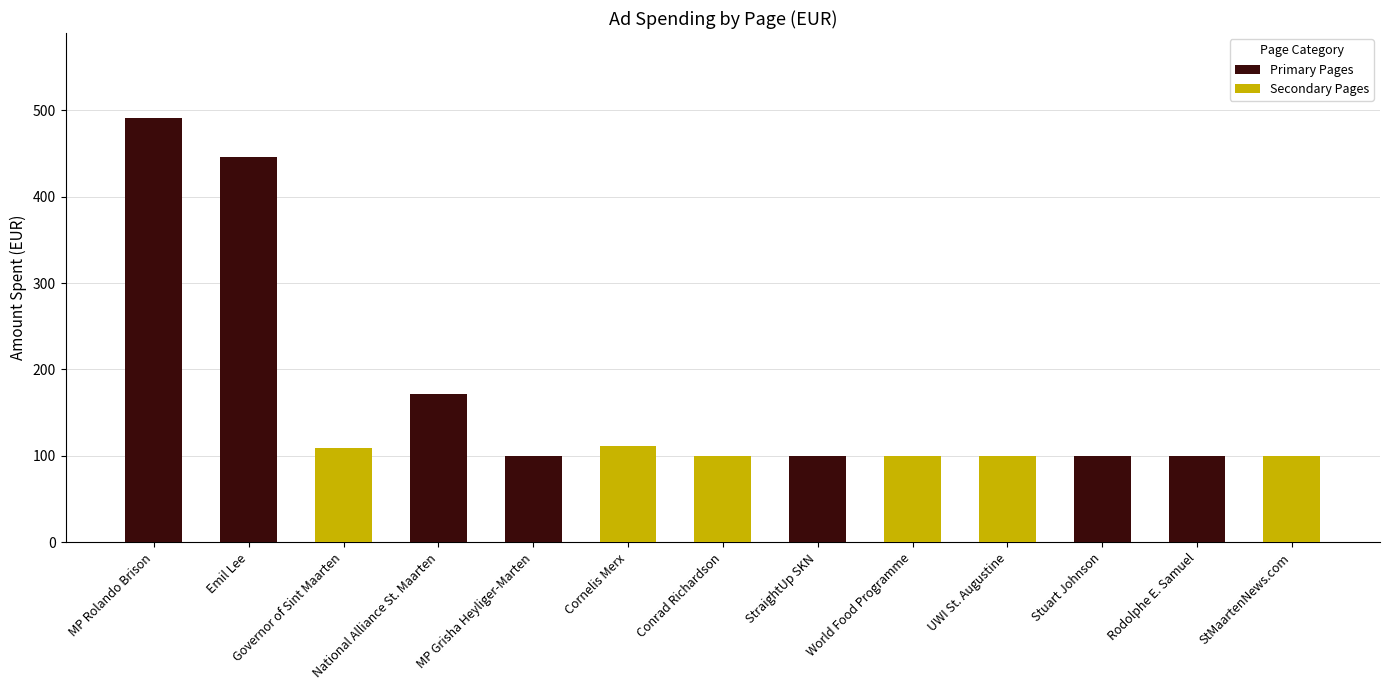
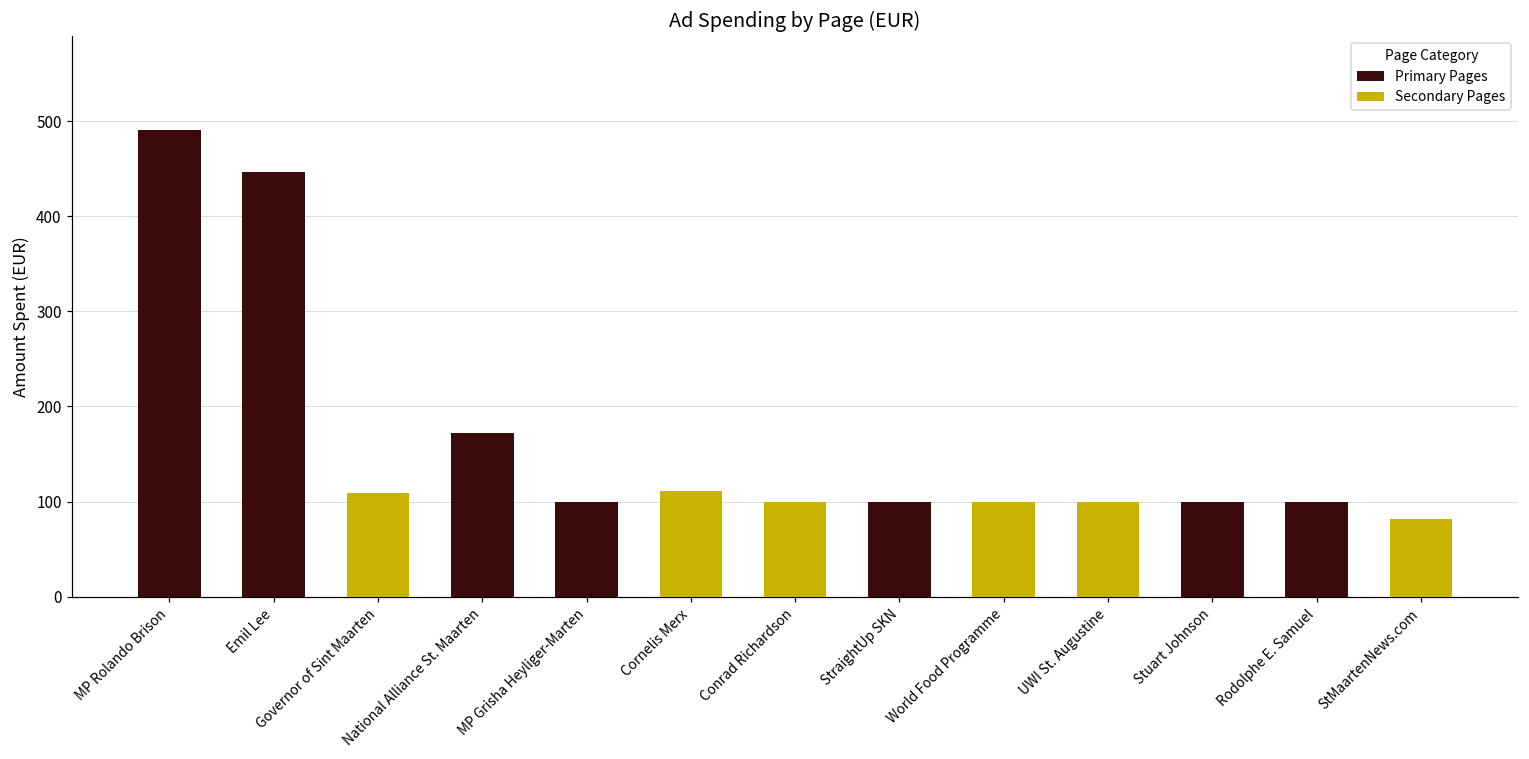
Secondary Pages, StMaartenNews.com: 100 -> 80
